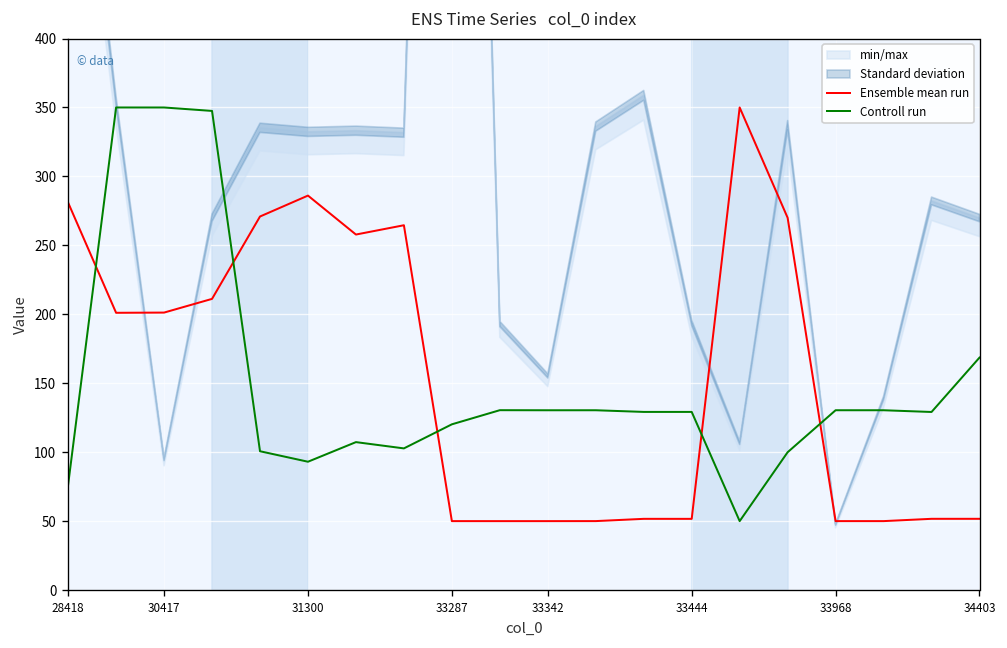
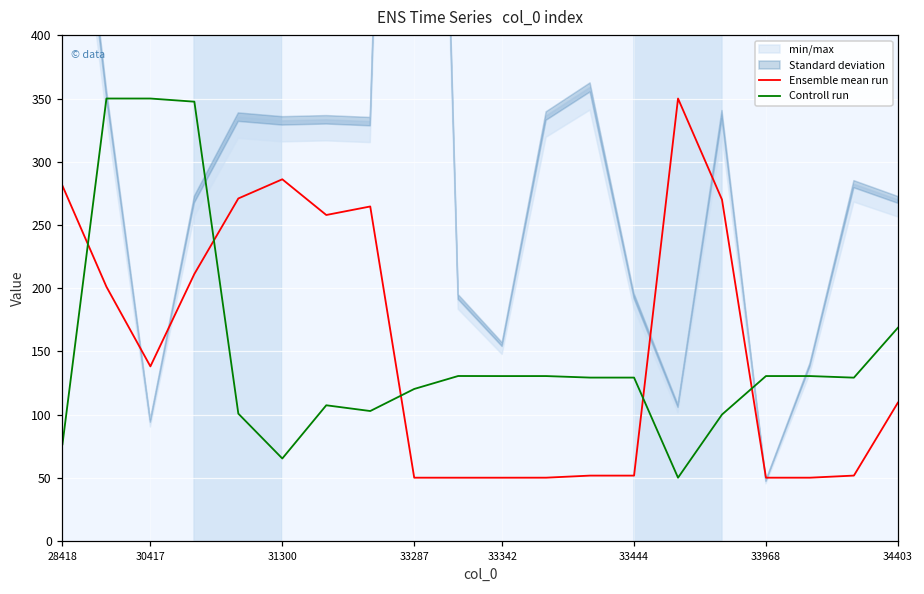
Ensemble mean run, 30417: 201 -> 138
Controll run, 31300: 93 -> 65
Ensemble mean run, 34403: 52 -> 109
